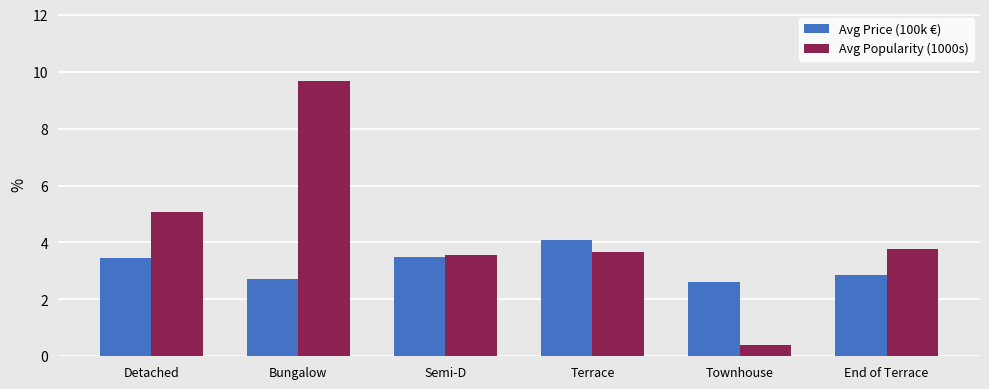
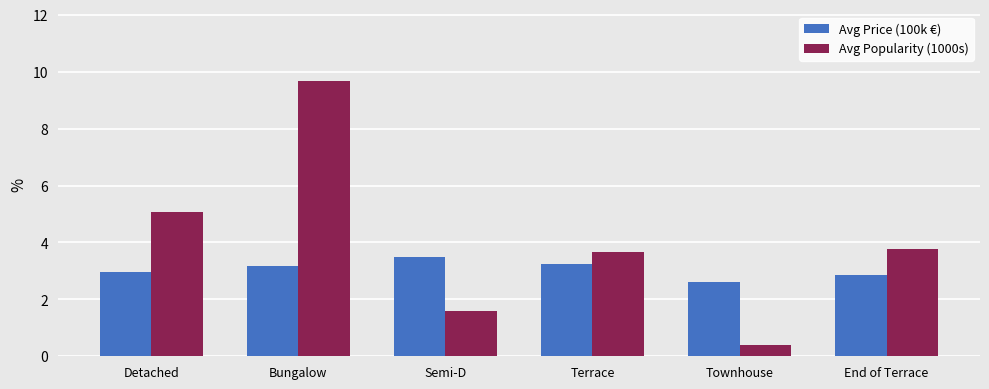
Avg Price (100k €), Detached: 3.4 -> 3.0
Avg Price (100k €), Bungalow: 2.7 -> 3.2
Avg Popularity (1000s), Semi-D: 3.6 -> 1.6
Avg Price (100k €), Terrace: 4.1 -> 3.3
